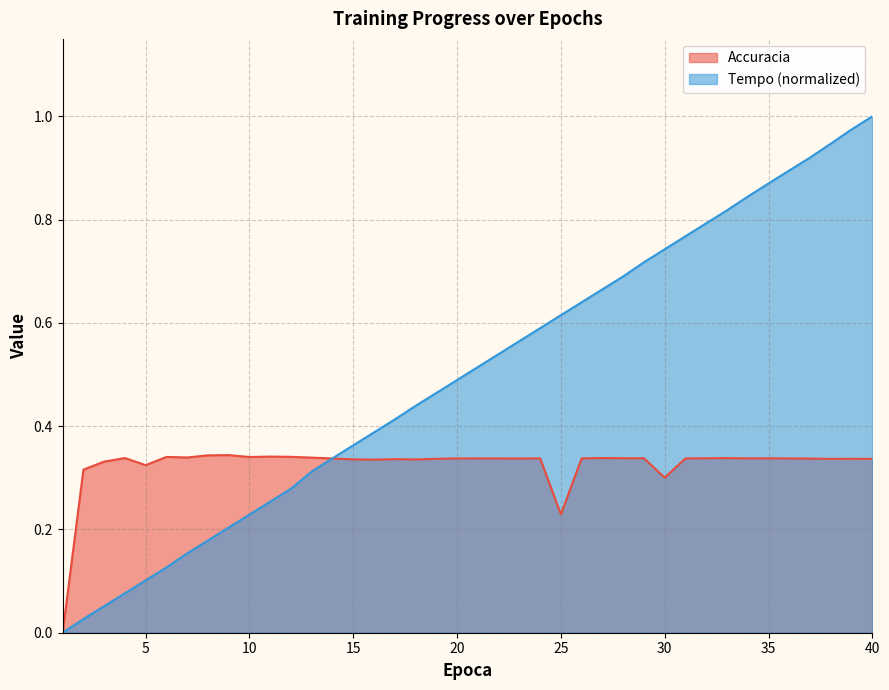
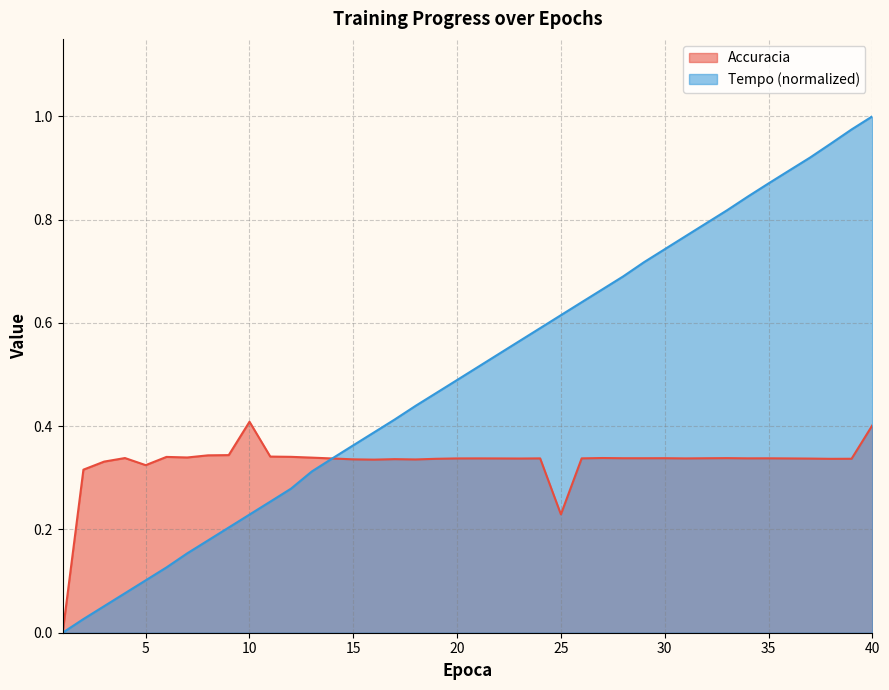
Accuracia, 10: 0.34 -> 0.41
Accuracia, 30: 0.30 -> 0.34
Accuracia, 40: 0.34 -> 0.40
